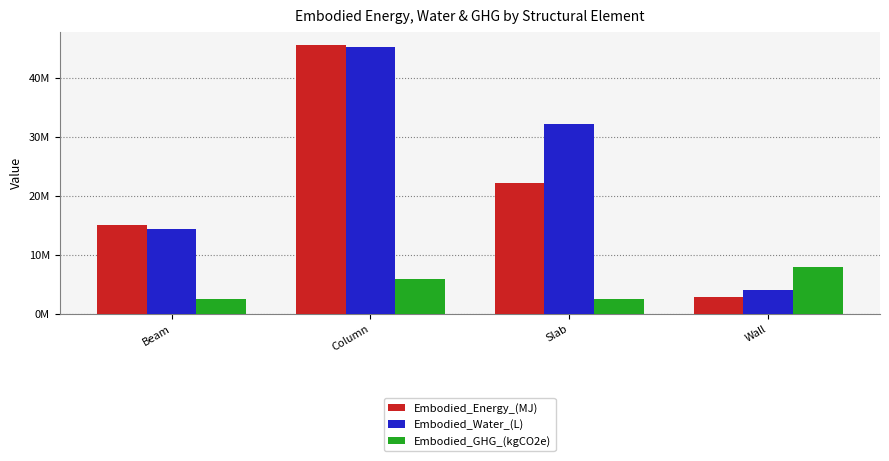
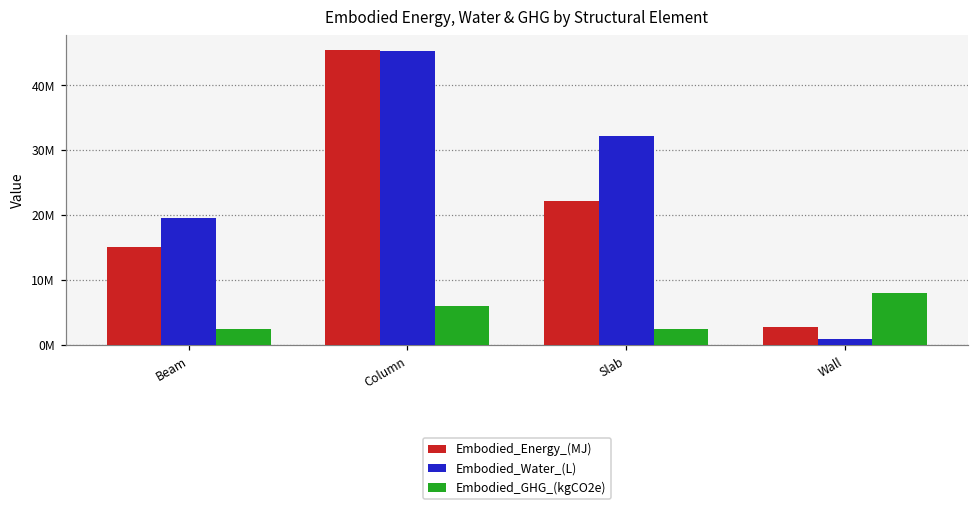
Embodied_Water_(L), Beam: 14000000 -> 19000000
Embodied_Water_(L), Wall: 4000000 -> 1000000
